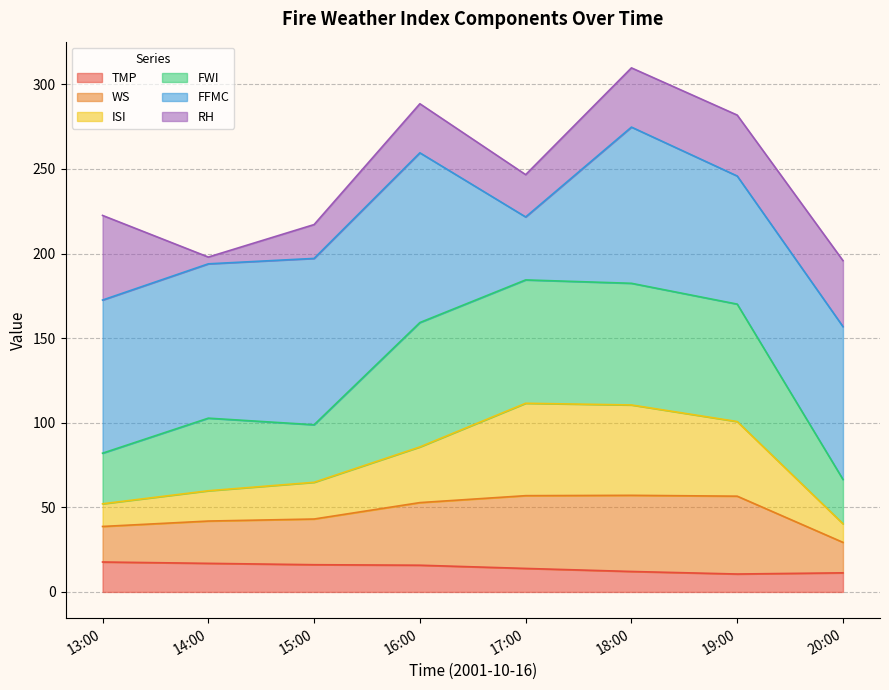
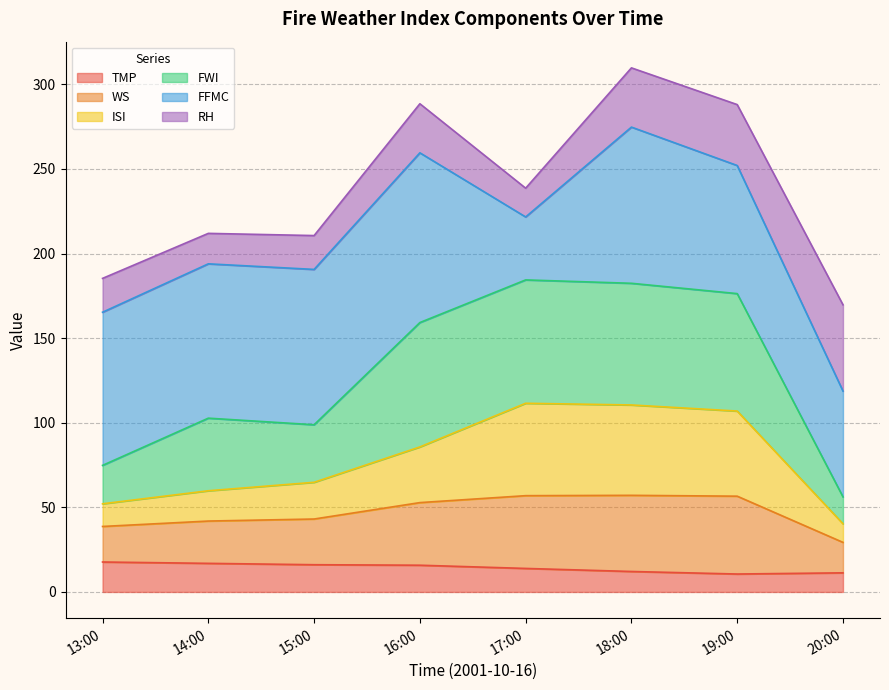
FWI, 13:00: 30 -> 23
RH, 13:00: 50 -> 20
RH, 14:00: 4 -> 18
FFMC, 15:00: 98 -> 92
RH, 17:00: 25 -> 17
ISI, 19:00: 44 -> 50
FWI, 20:00: 26 -> 16
FFMC, 20:00: 90 -> 62
RH, 20:00: 39 -> 51
